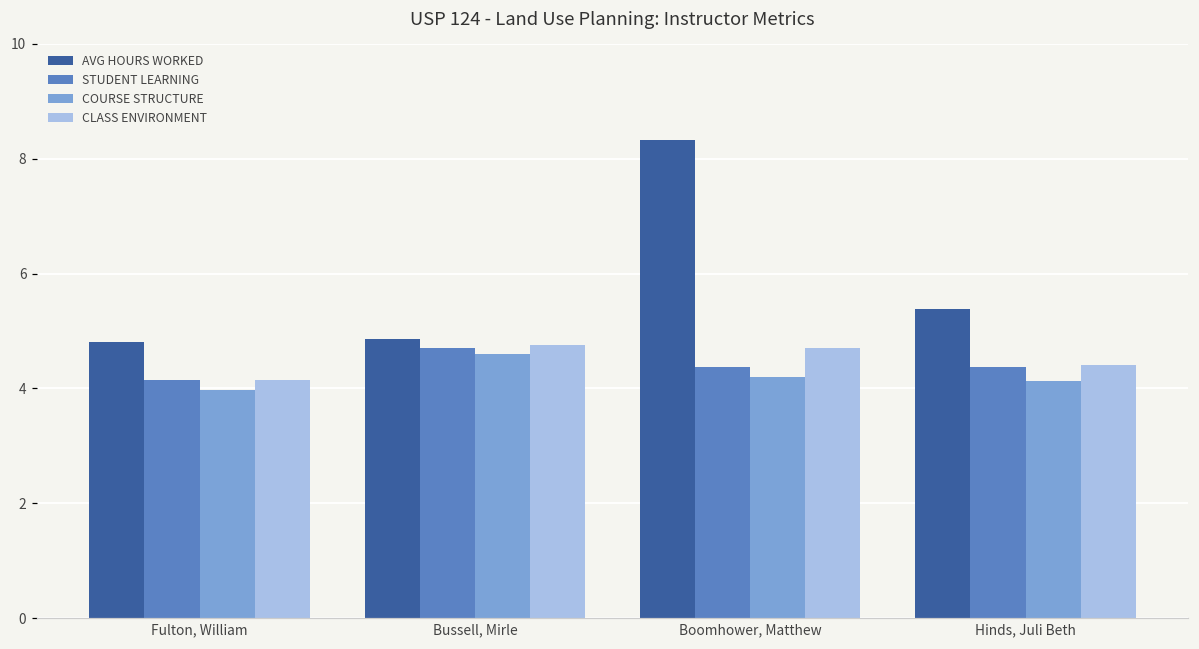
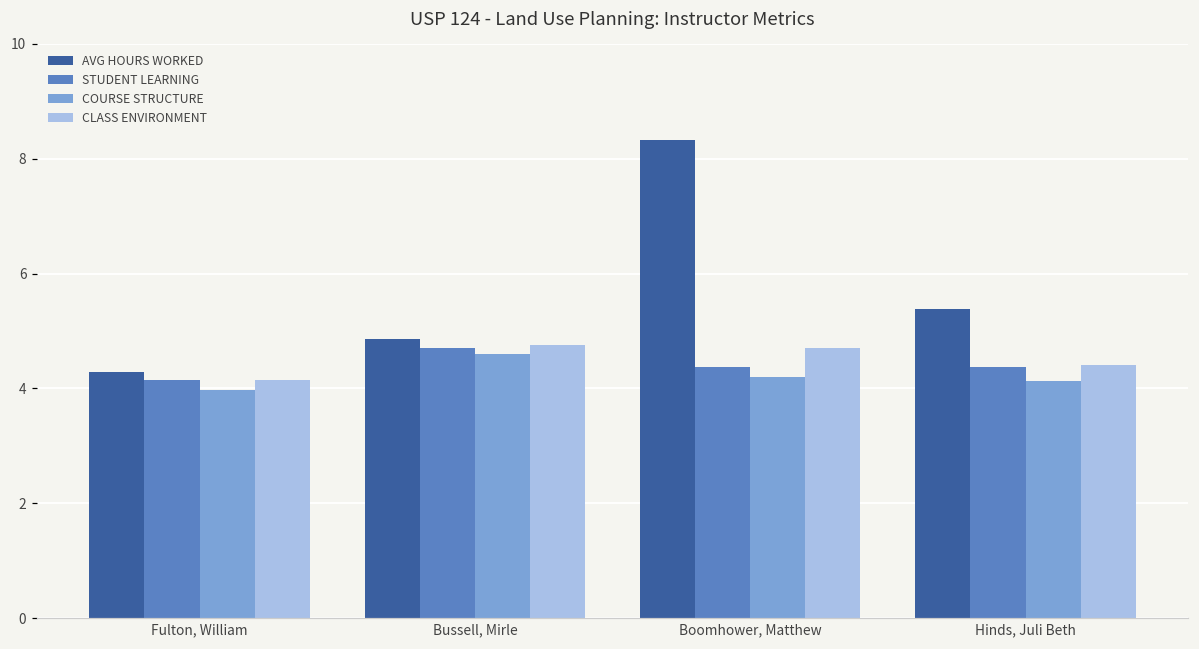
AVG HOURS WORKED, Fulton, William: 4.8 -> 4.3
